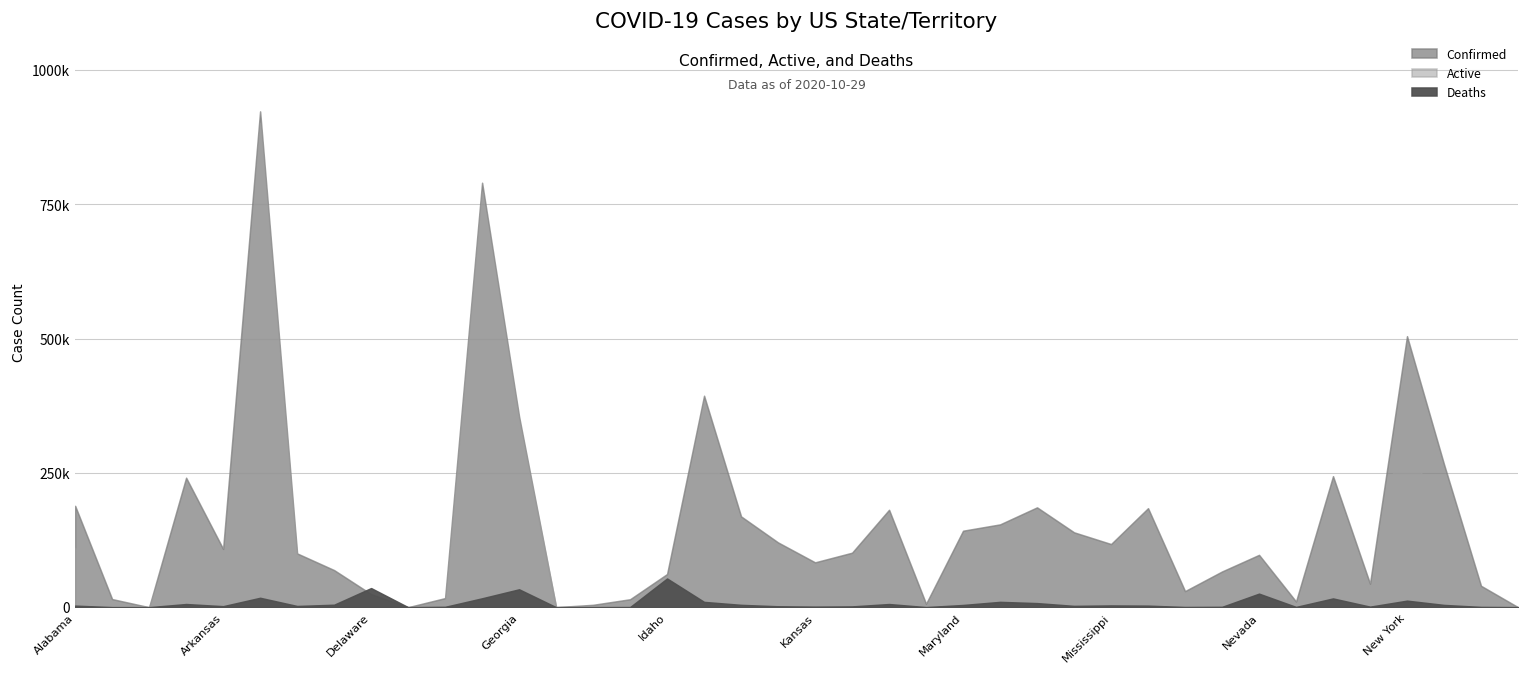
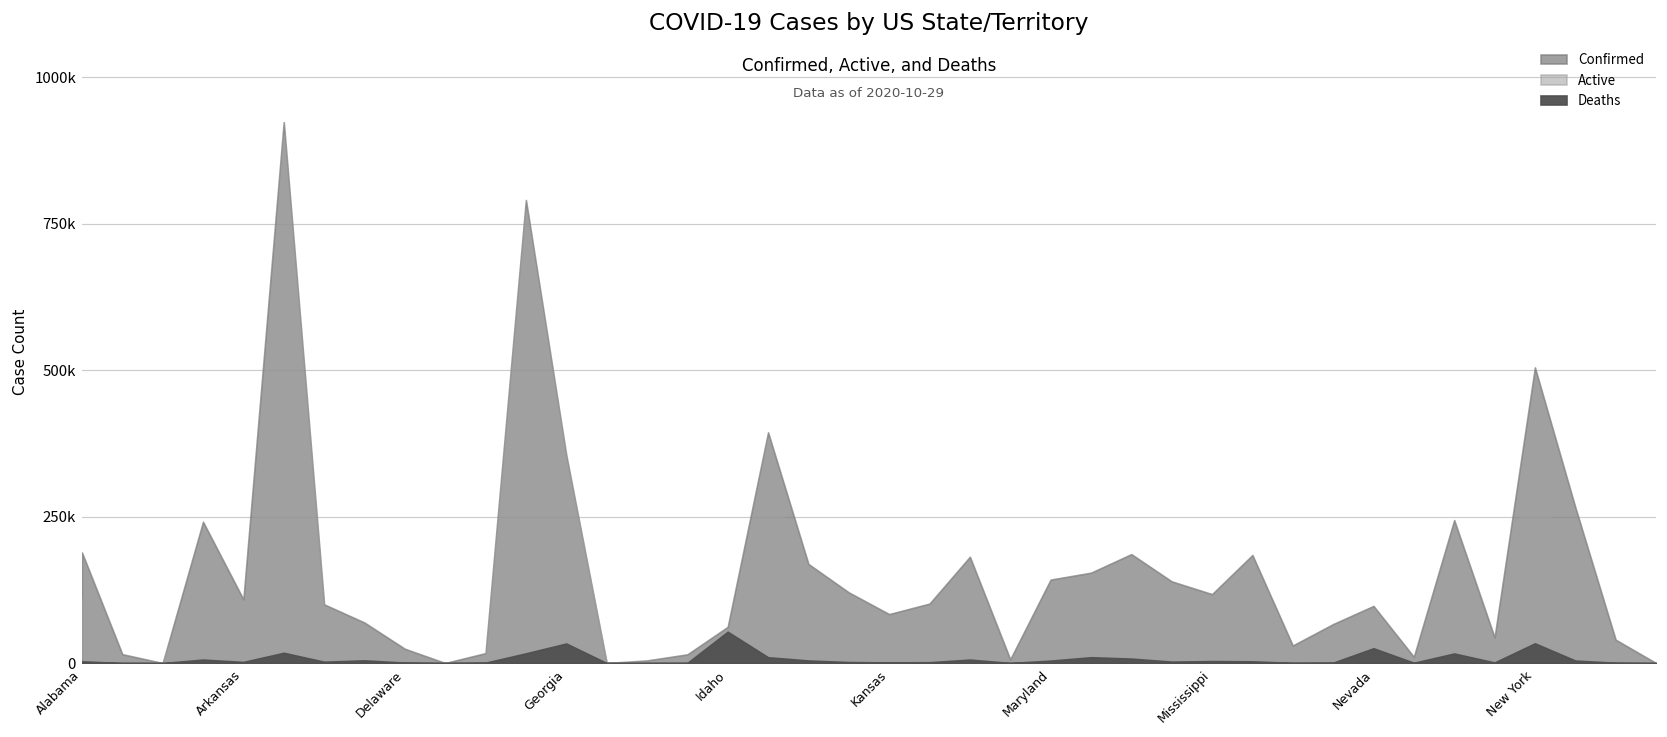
Deaths, Delaware: 40000 -> 0
Deaths, New York: 10000 -> 30000
